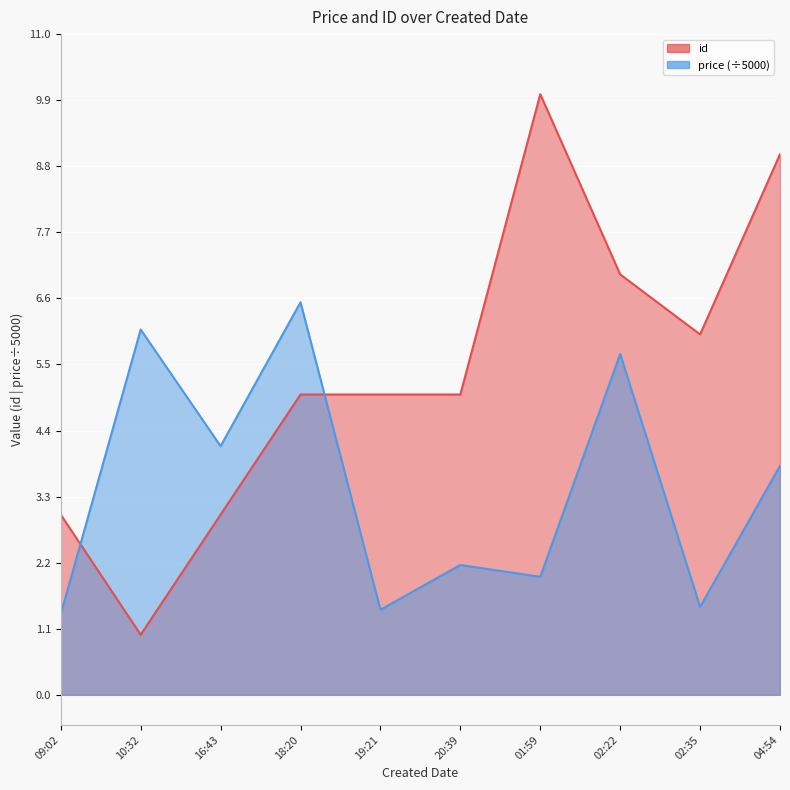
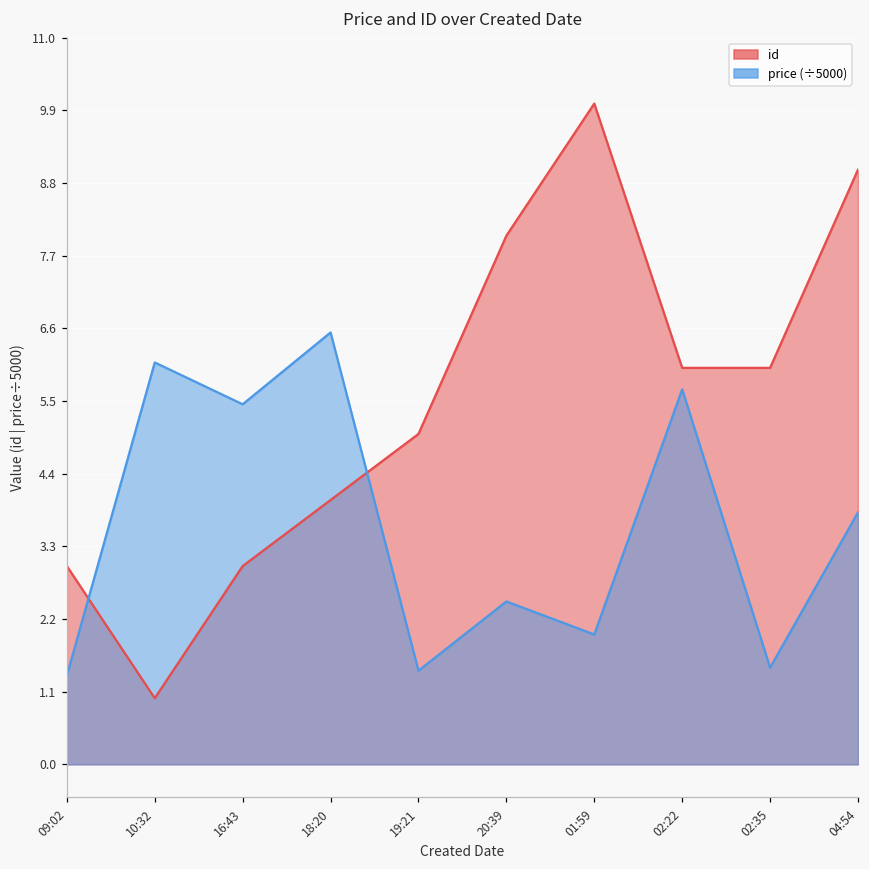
price (÷5000), 16:43: 4.1 -> 5.4
id, 18:20: 5 -> 4
id, 20:39: 5 -> 8
price (÷5000), 20:39: 2.2 -> 2.5
id, 02:22: 7 -> 6
